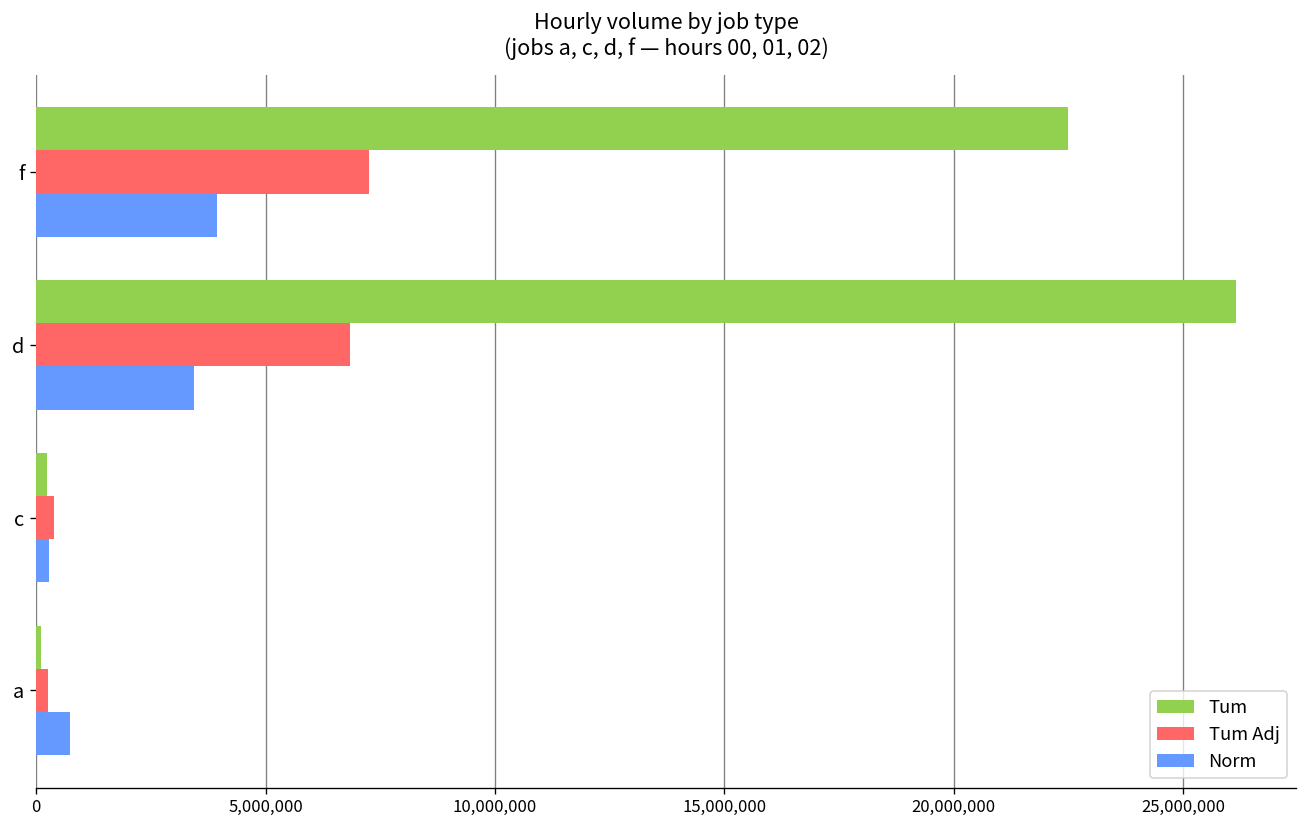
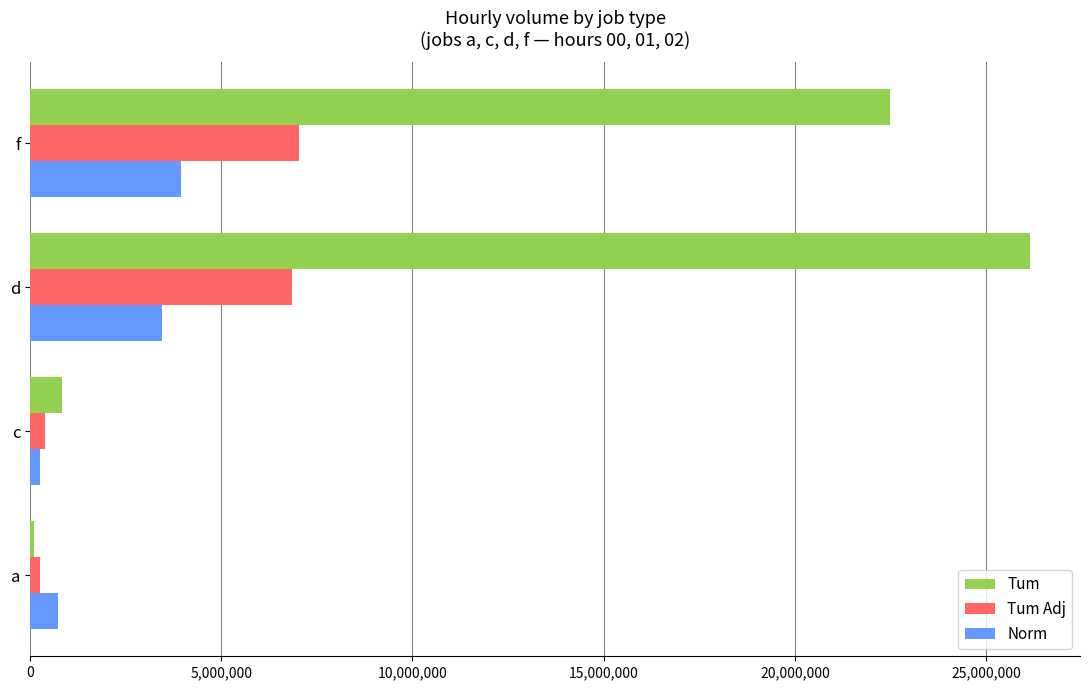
Tum Adj, f: 7,200,000 -> 7,000,000
Tum, c: 200,000 -> 800,000
